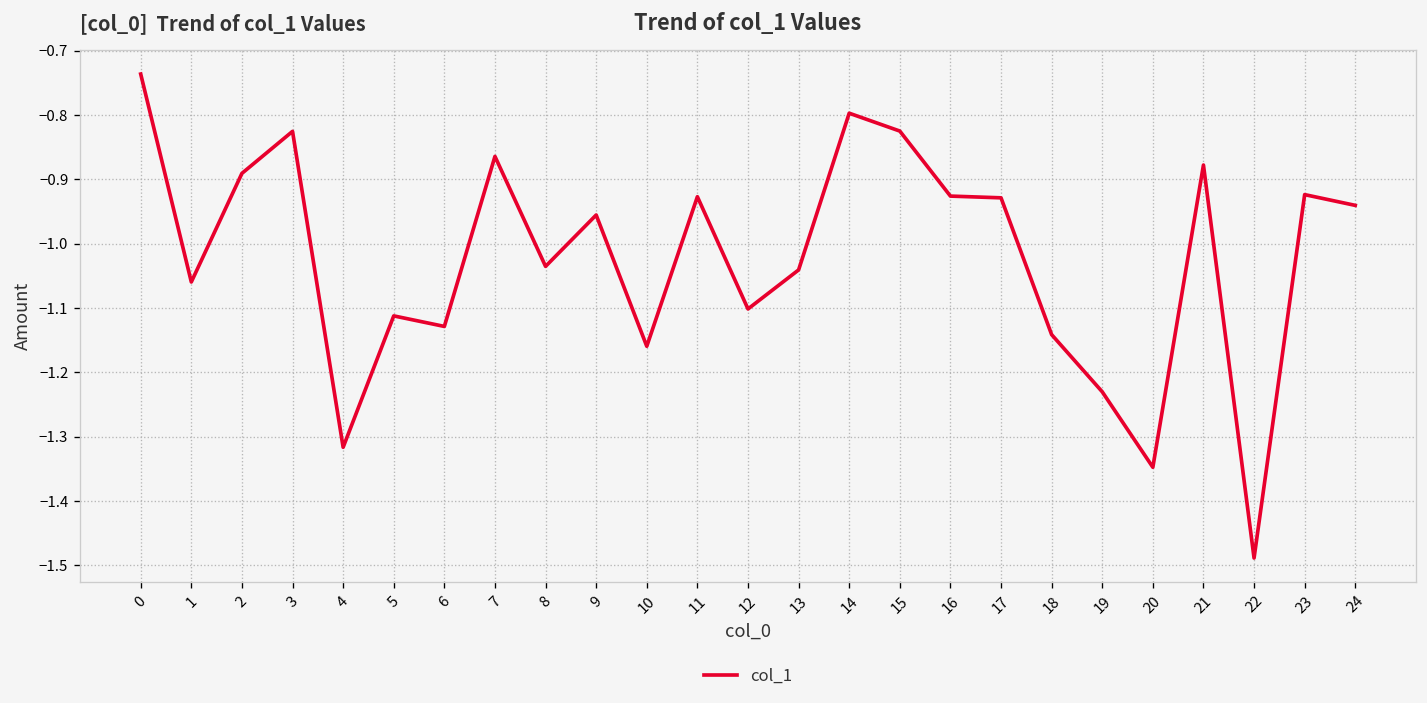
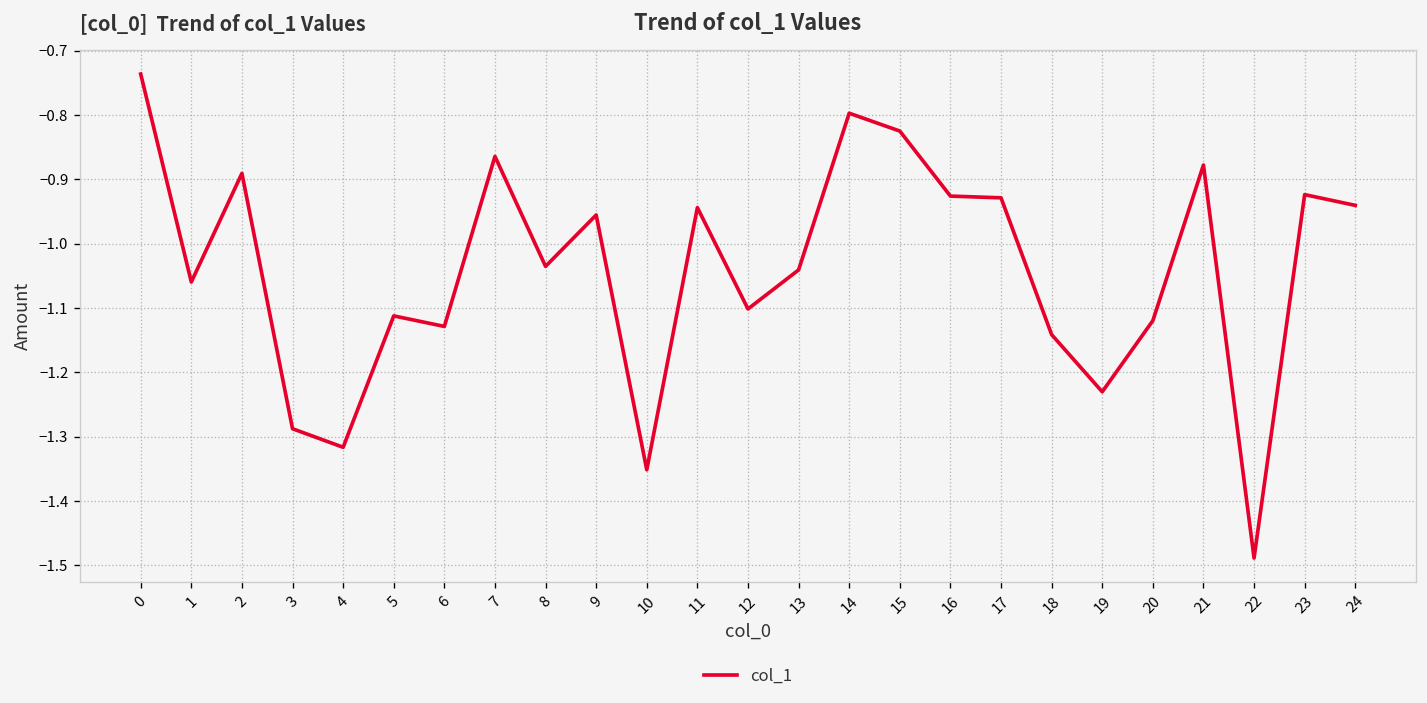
3: -0.83 -> -1.29
10: -1.16 -> -1.35
11: -0.93 -> -0.94
20: -1.35 -> -1.12
